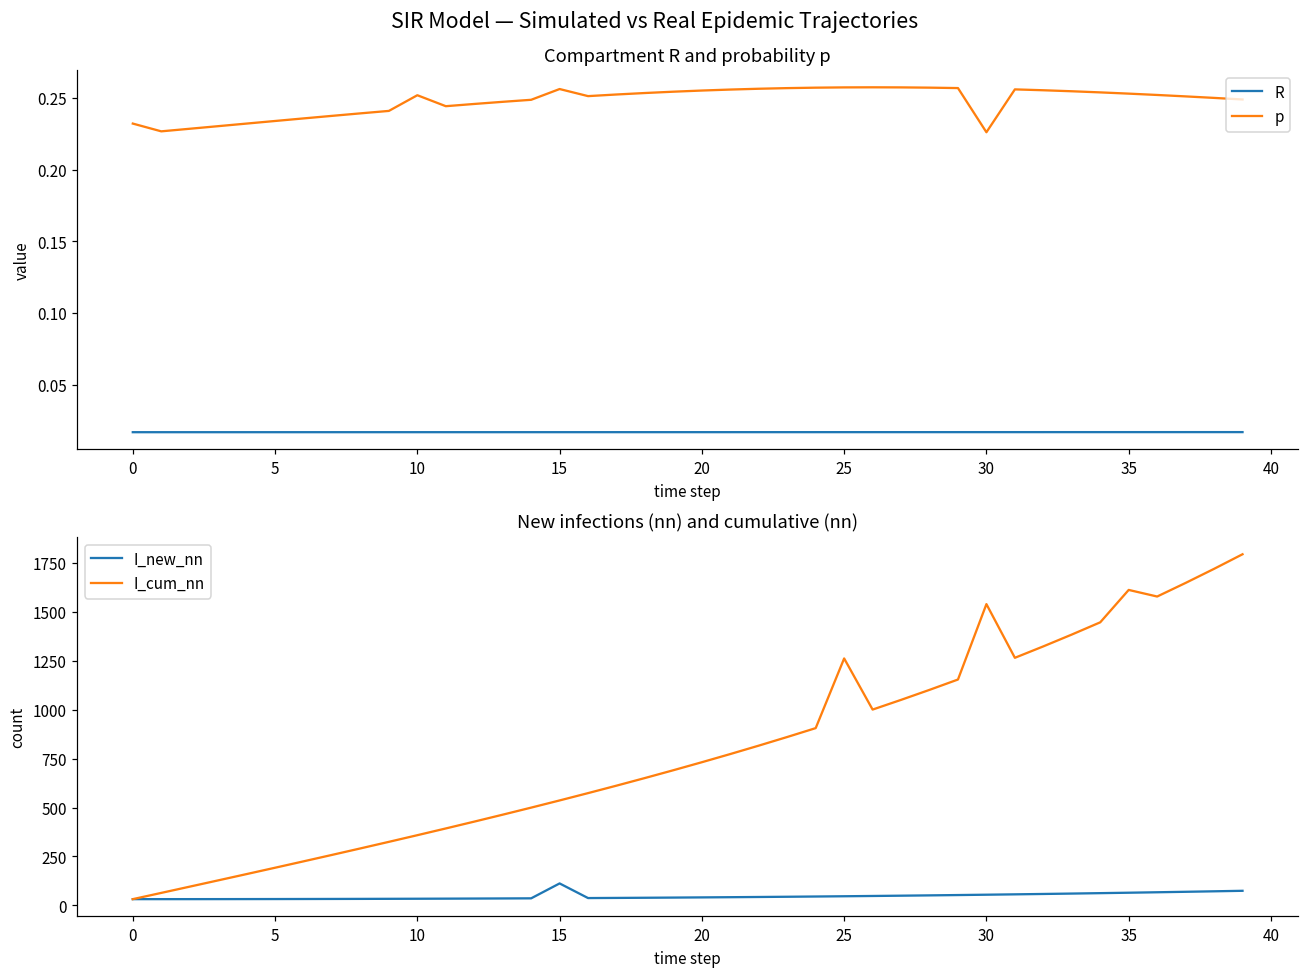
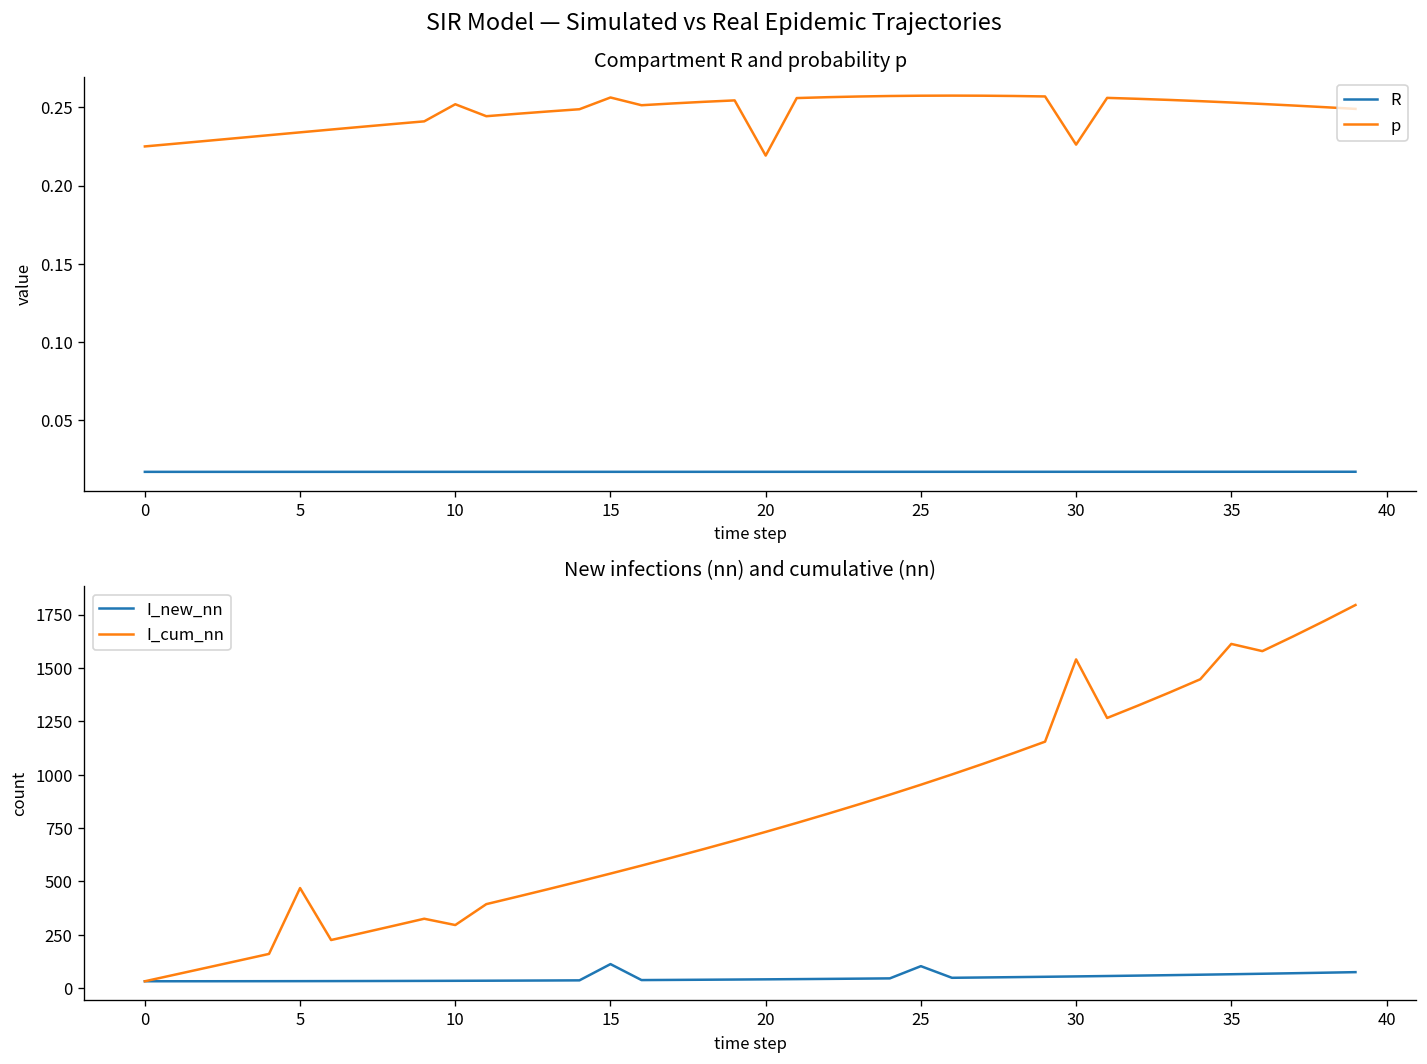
Compartment R and probability p, p, 0: 0.232 -> 0.225
Compartment R and probability p, p, 20: 0.255 -> 0.219
New infections (nn) and cumulative (nn), I_cum_nn, 5: 190 -> 470
New infections (nn) and cumulative (nn), I_cum_nn, 10: 360 -> 300
New infections (nn) and cumulative (nn), I_new_nn, 25: 50 -> 100
New infections (nn) and cumulative (nn), I_cum_nn, 25: 1260 -> 950
